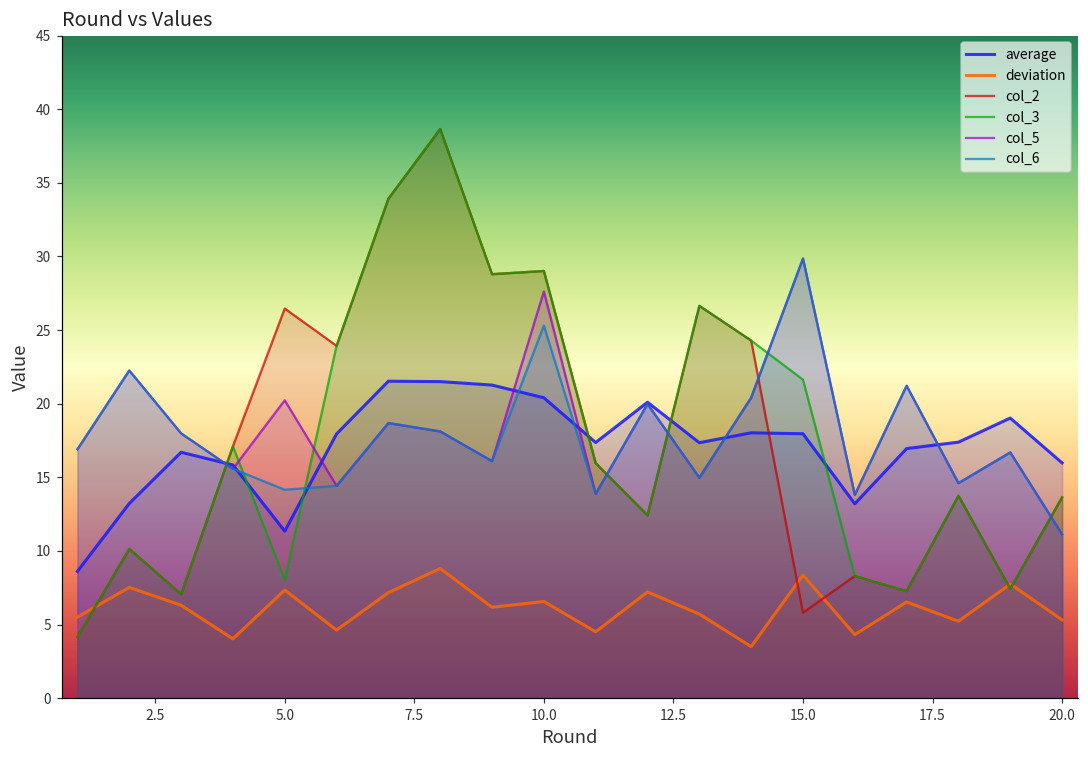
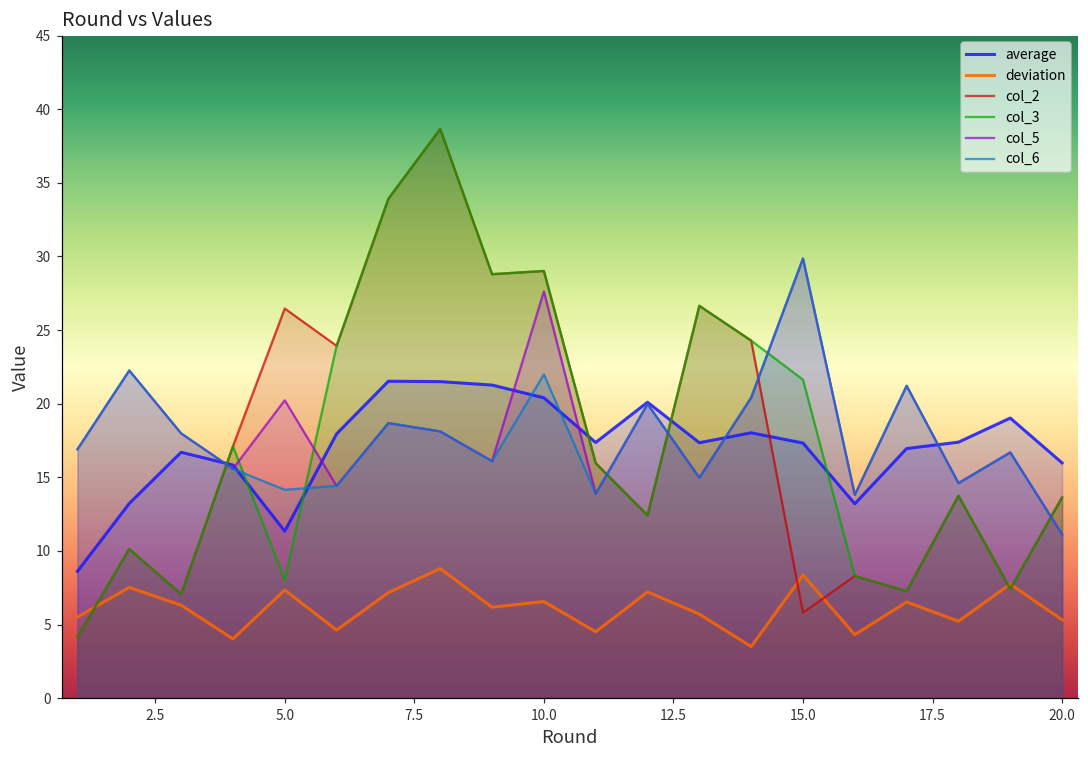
col_6, 10.0: 25.3 -> 22.0
average, 15.0: 18.0 -> 17.3
